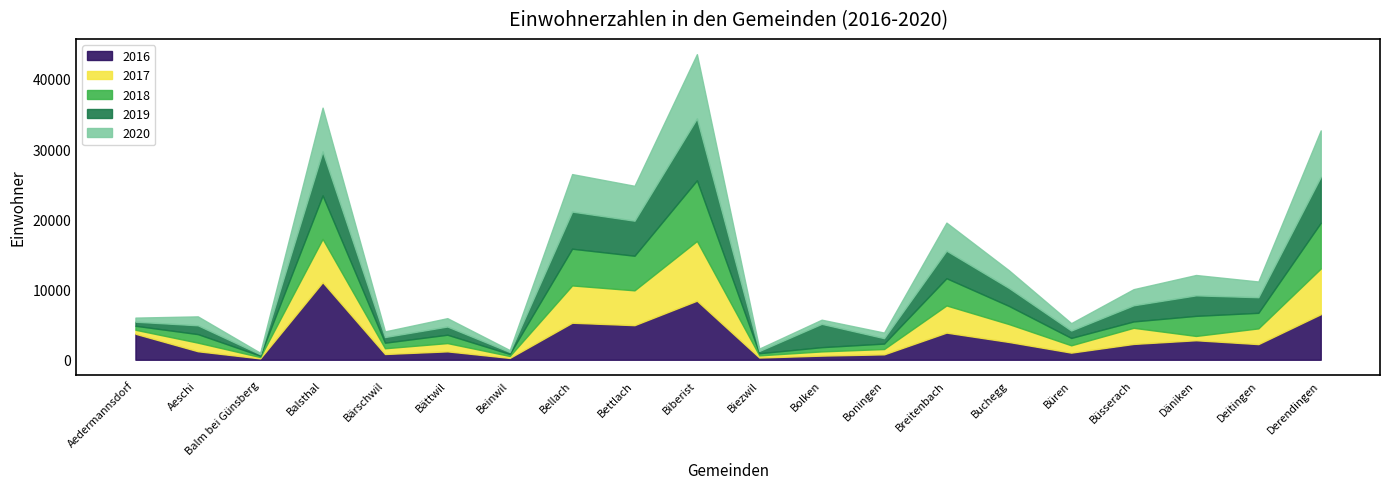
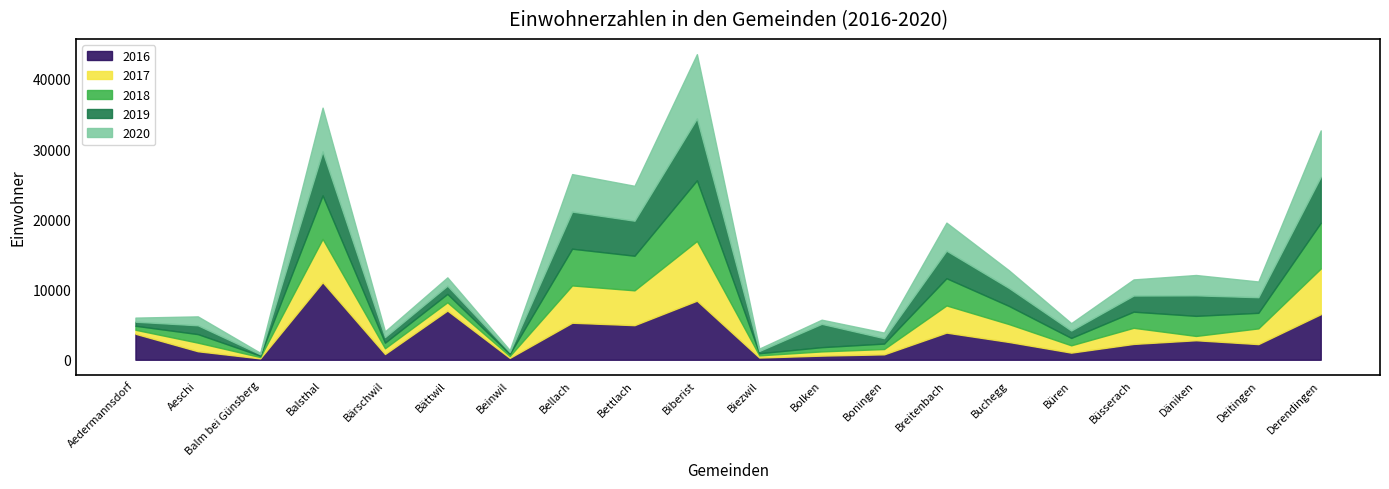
2016, Bättwil: 1000 -> 7000
2018, Büsserach: 1000 -> 2000
